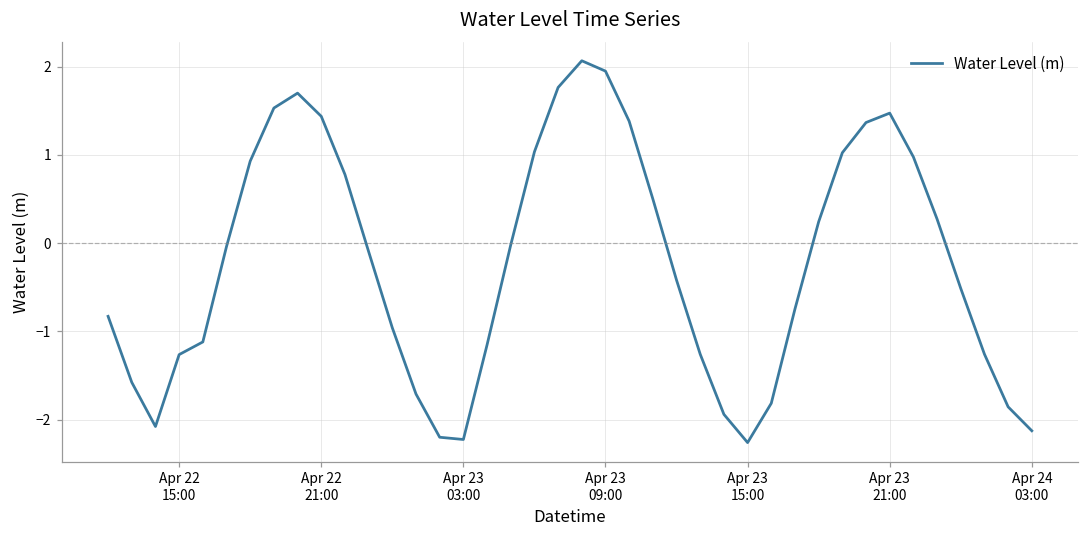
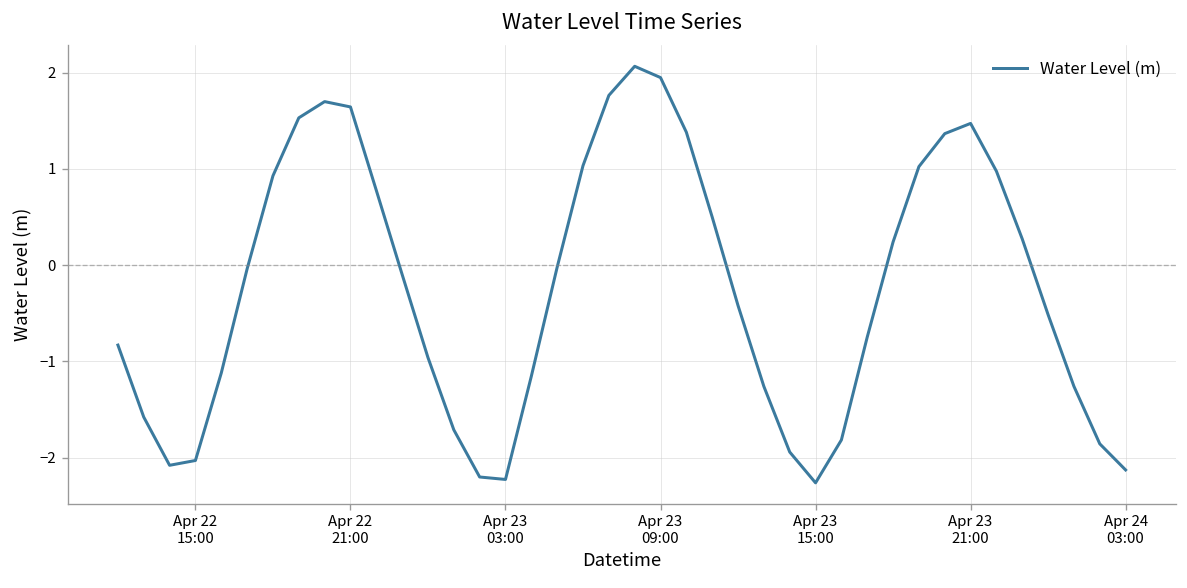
Apr 22 15:00: -1.3 -> -2.0
Apr 22 21:00: 1.4 -> 1.6
